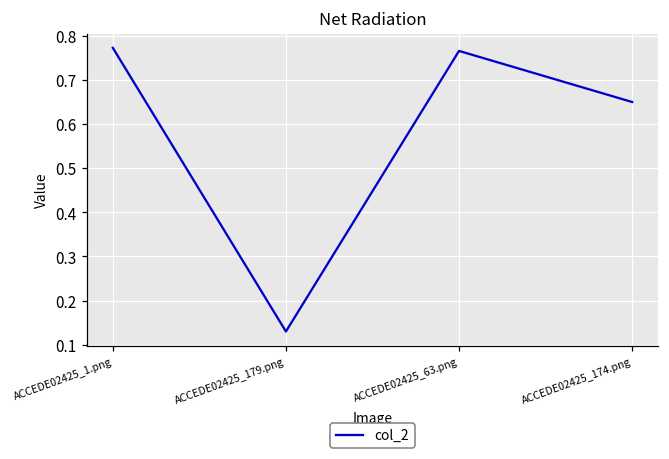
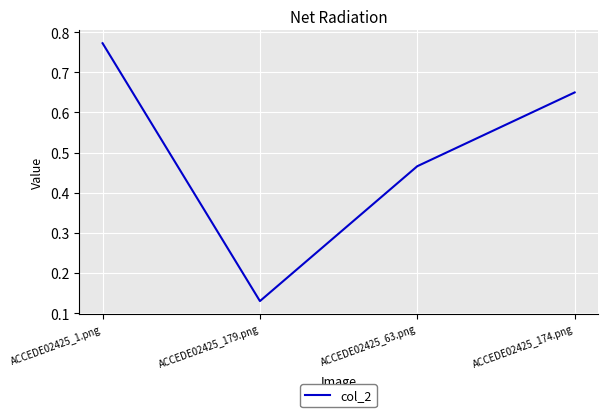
ACCEDE02425_63.png: 0.77 -> 0.47
